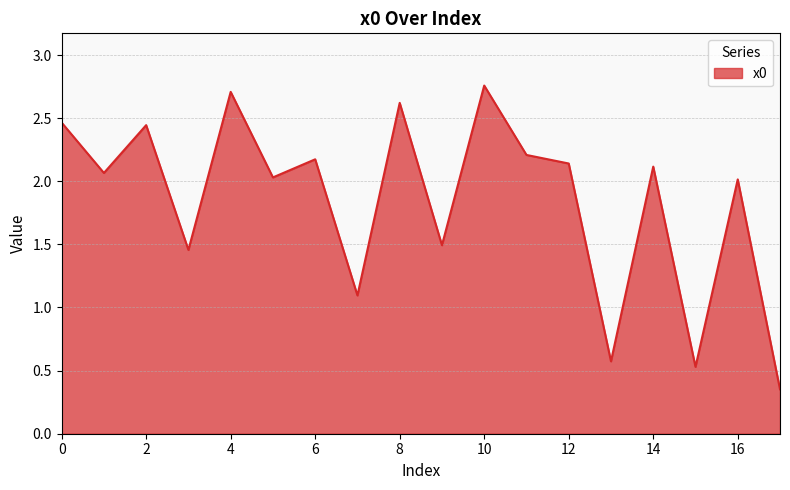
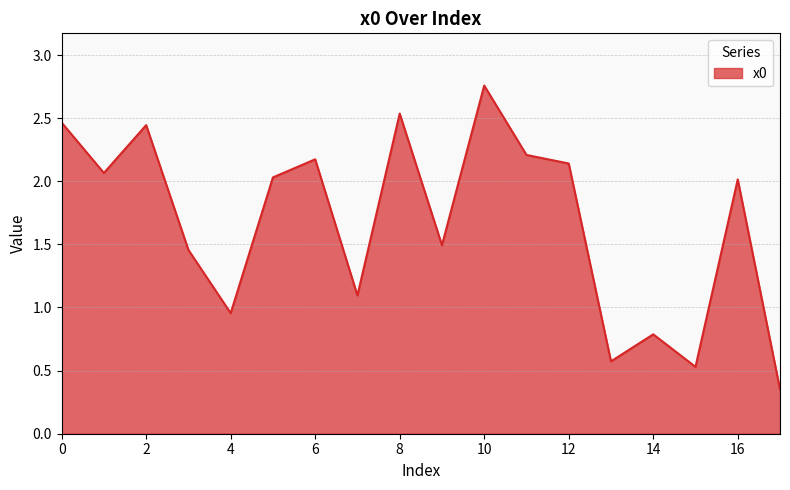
4: 2.71 -> 0.96
8: 2.62 -> 2.54
14: 2.12 -> 0.79
